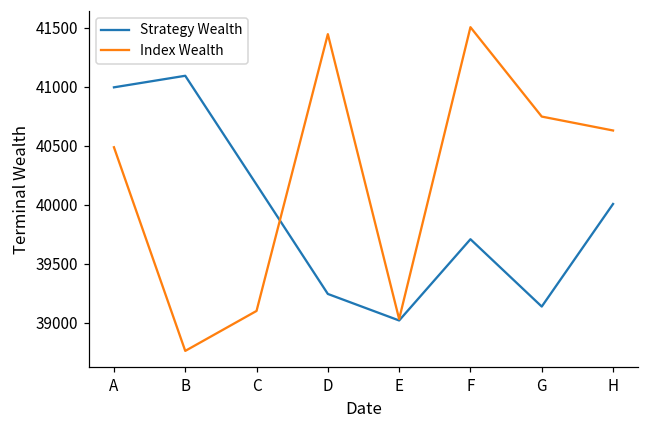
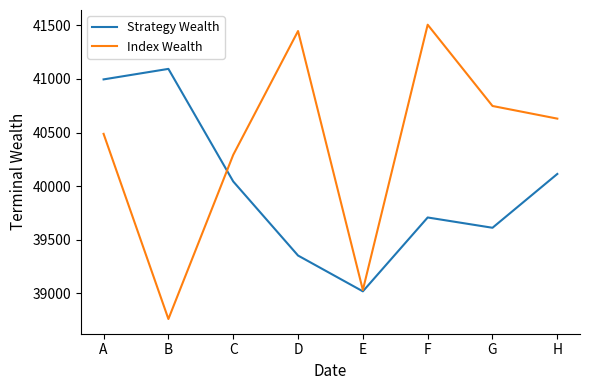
Strategy Wealth, C: 40170 -> 40040
Index Wealth, C: 39100 -> 40290
Strategy Wealth, D: 39240 -> 39350
Strategy Wealth, G: 39140 -> 39610
Strategy Wealth, H: 40010 -> 40110
